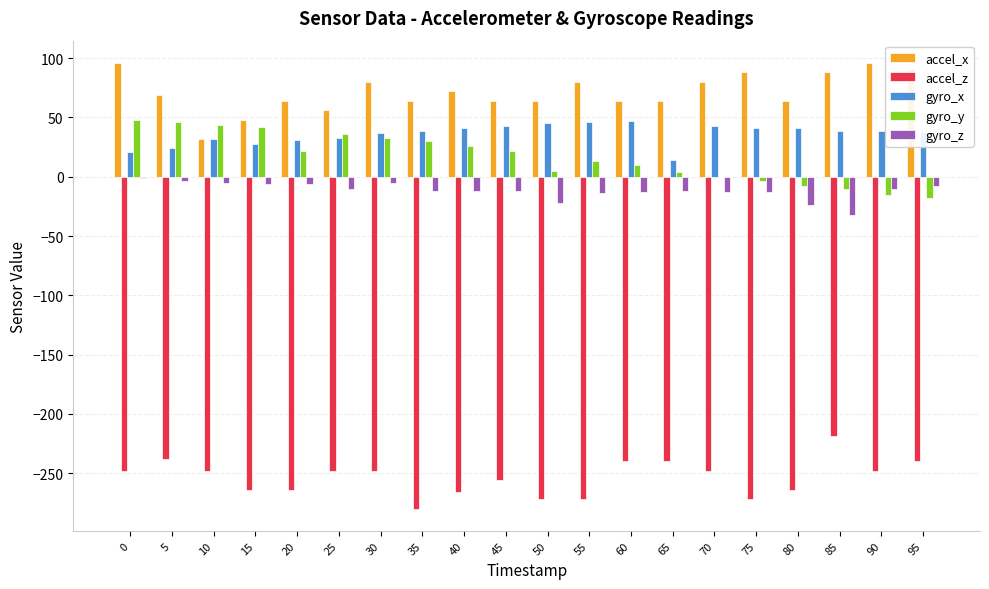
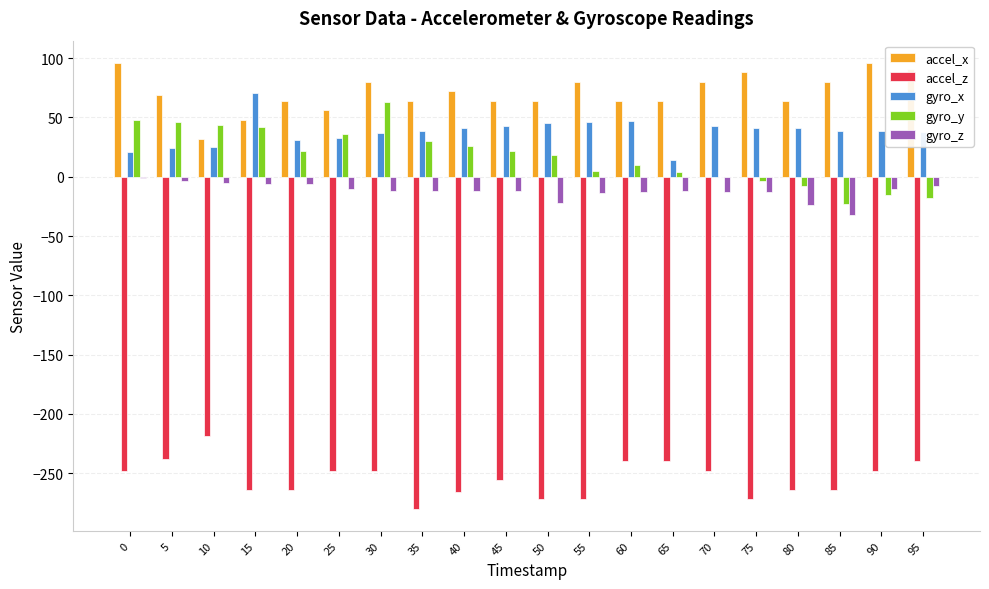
accel_z, 10: -248 -> -219
gyro_x, 10: 32 -> 25
gyro_x, 15: 28 -> 71
gyro_y, 30: 33 -> 63
gyro_z, 30: -5 -> -12
gyro_y, 50: 5 -> 18
gyro_y, 55: 13 -> 5
accel_x, 85: 88 -> 80
accel_z, 85: -219 -> -264
gyro_y, 85: -10 -> -23
